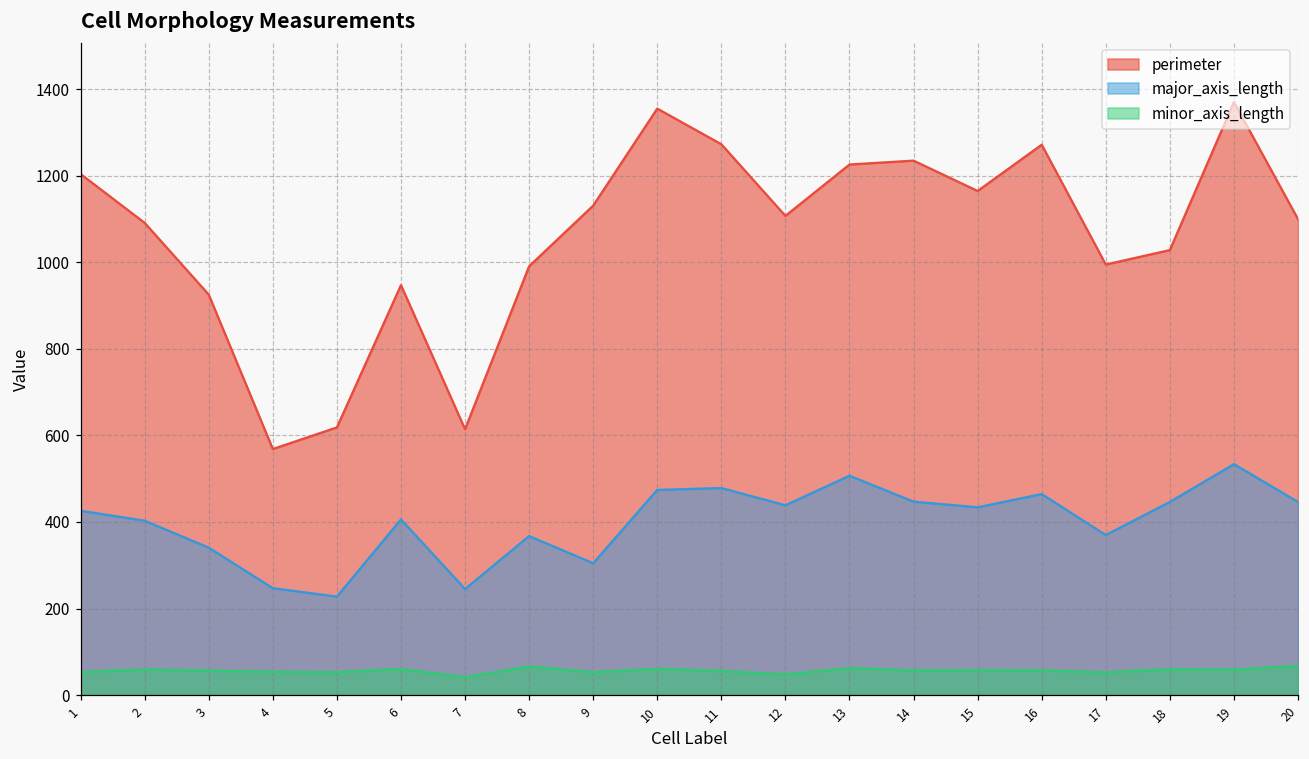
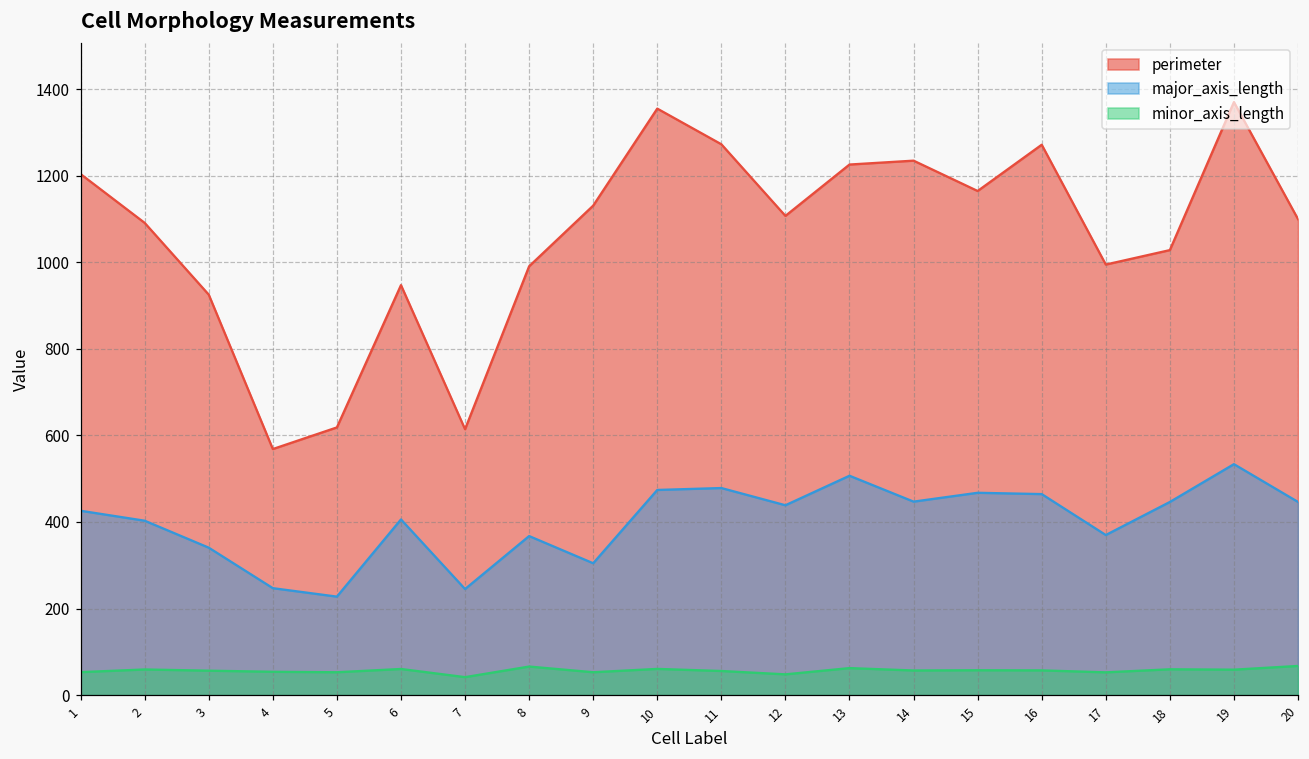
major_axis_length, 15: 430 -> 470
